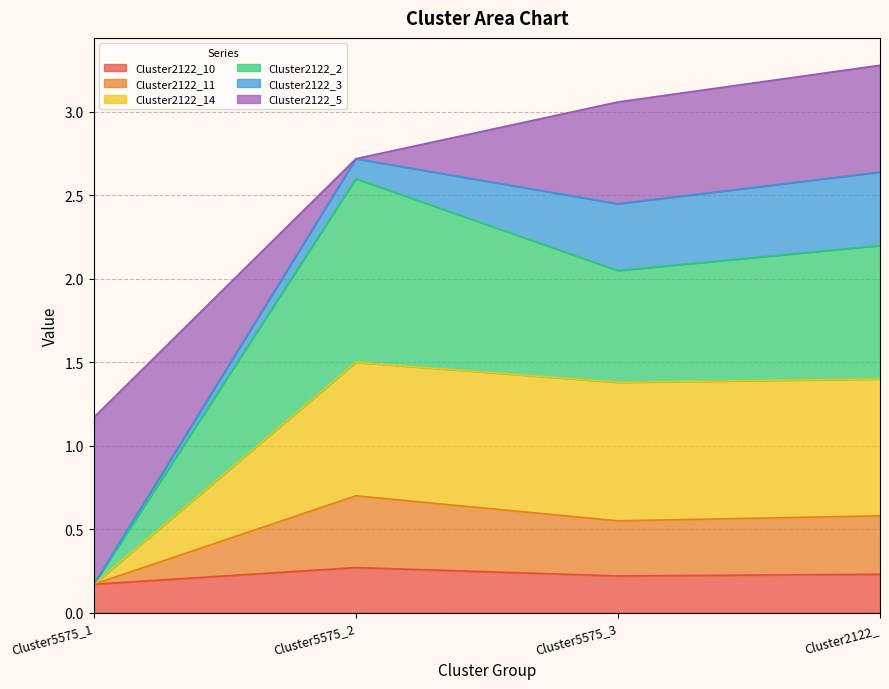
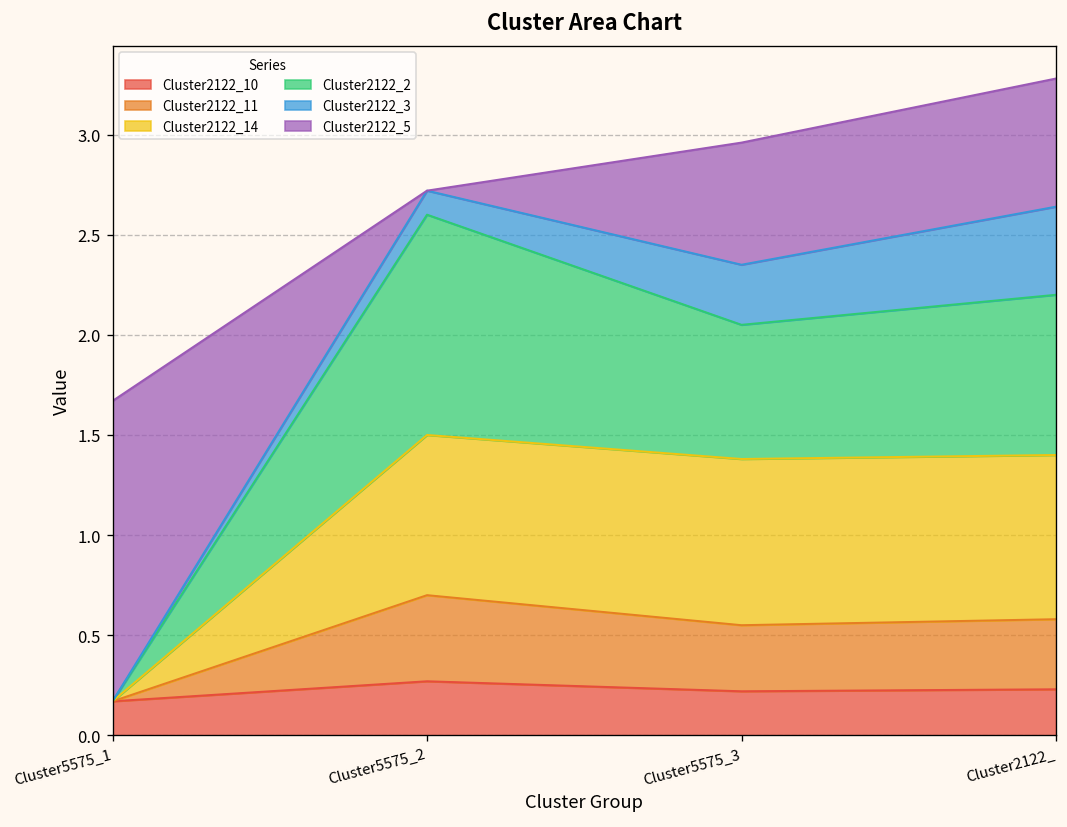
Cluster2122_5, Cluster5575_1: 1.0 -> 1.5
Cluster2122_3, Cluster5575_3: 0.4 -> 0.3
